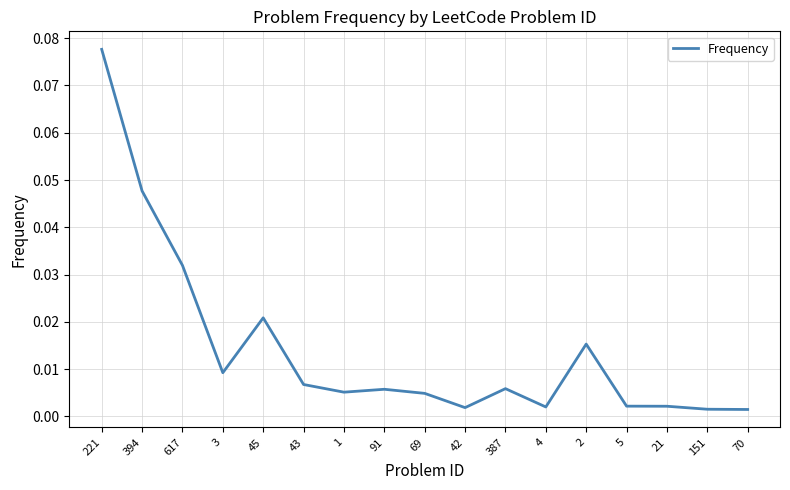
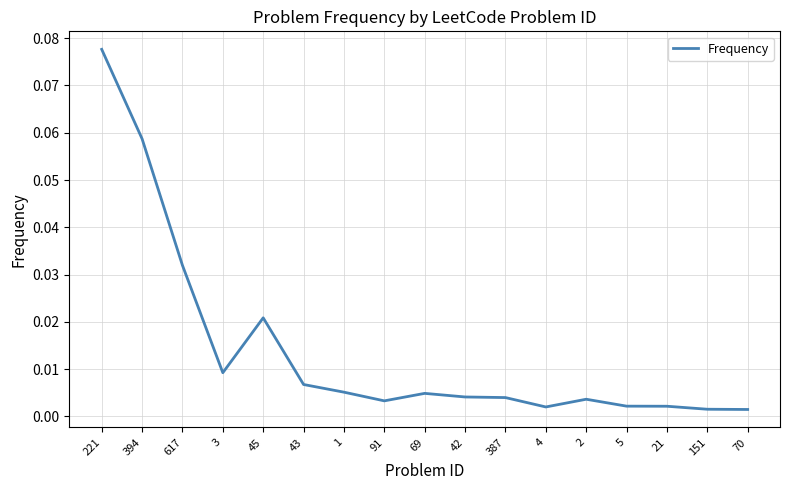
394: 0.048 -> 0.059
91: 0.006 -> 0.003
42: 0.002 -> 0.004
387: 0.006 -> 0.004
2: 0.015 -> 0.004
